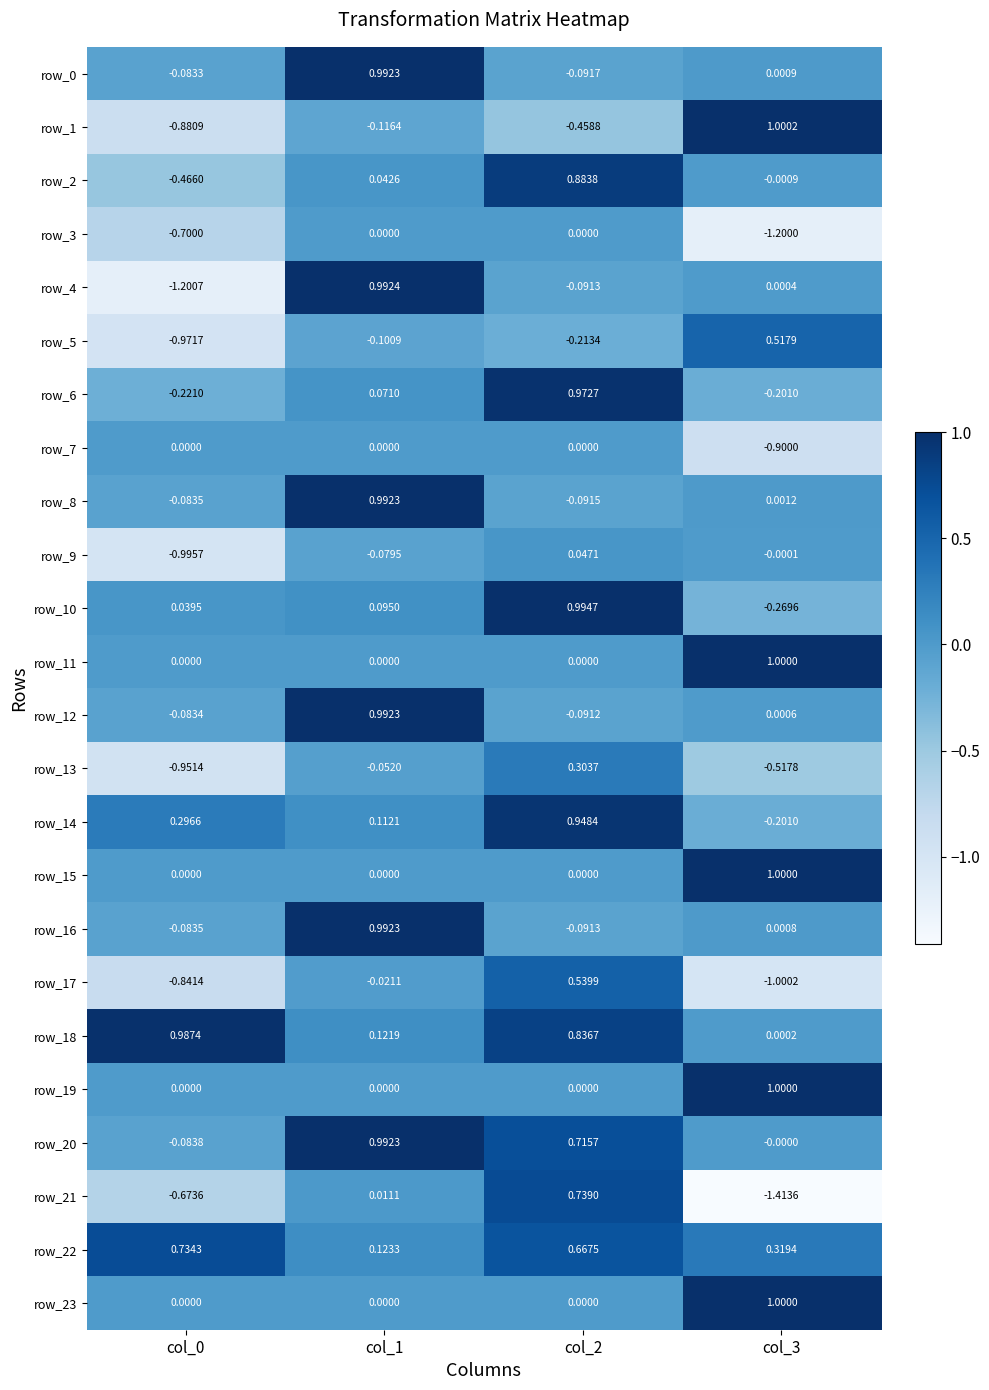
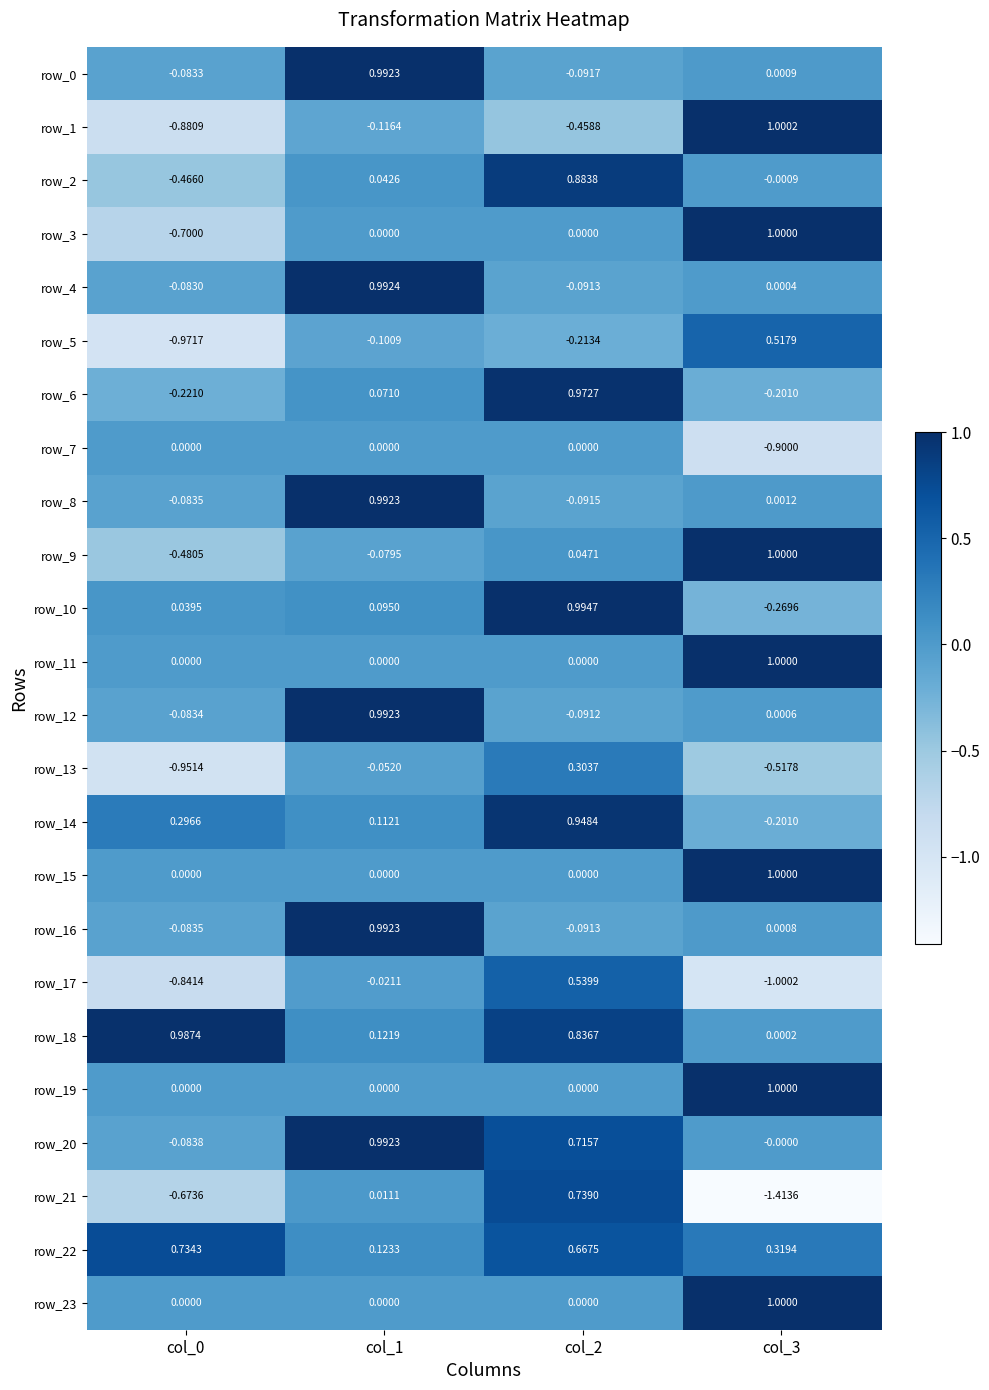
row_3, col_3: -1.2000 -> 1.0000
row_4, col_0: -1.2007 -> -0.0830
row_9, col_0: -0.9957 -> -0.4805
row_9, col_3: -0.0001 -> 1.0000
